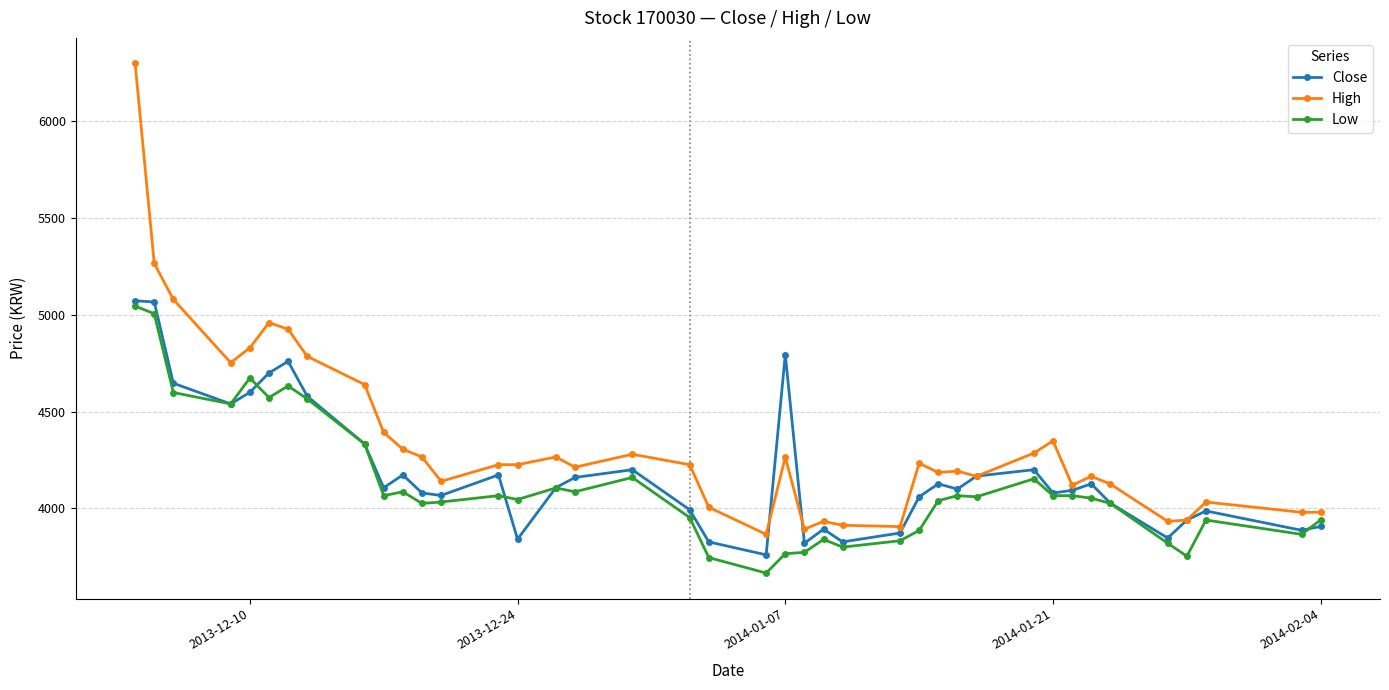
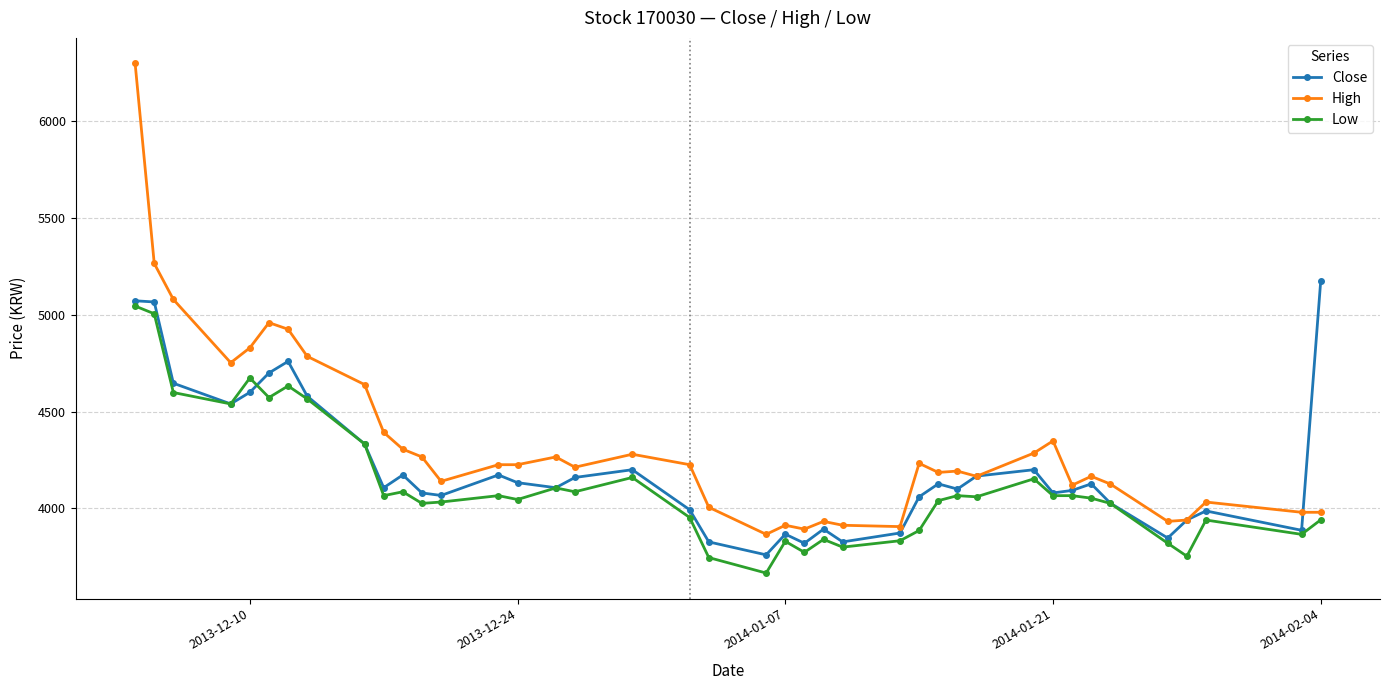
Close, 2013-12-24: 3840 -> 4130
Close, 2014-01-07: 4800 -> 3870
High, 2014-01-07: 4270 -> 3910
Low, 2014-01-07: 3770 -> 3830
Close, 2014-02-04: 3910 -> 5180
